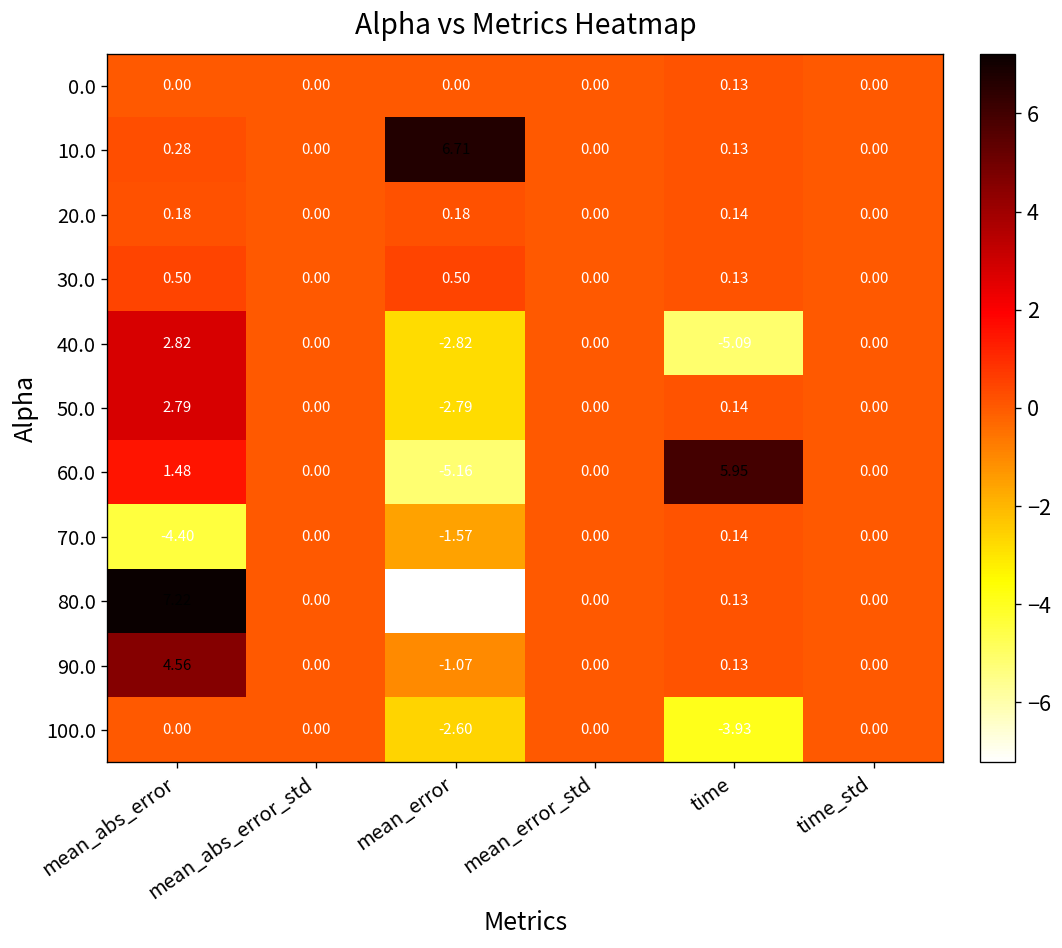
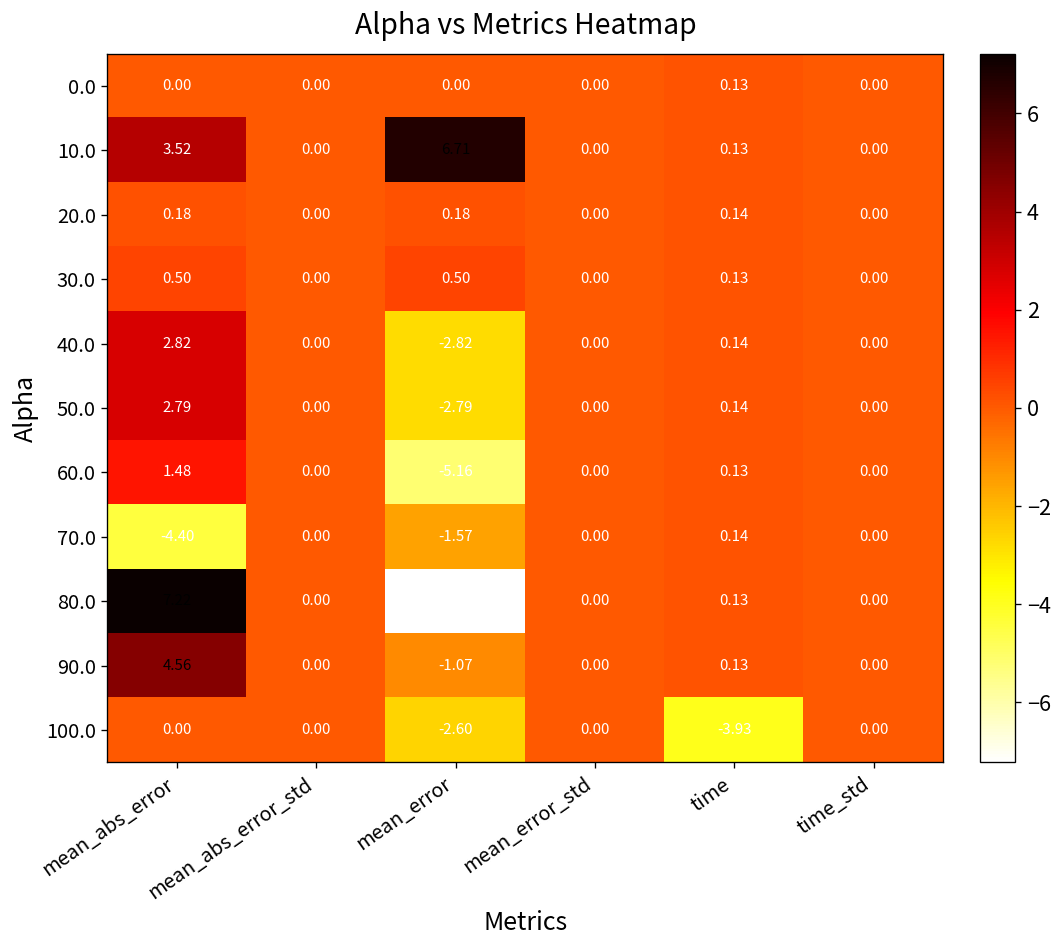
10.0, mean_abs_error: 0.28 -> 3.52
40.0, time: -5.09 -> 0.14
60.0, time: 5.95 -> 0.13
